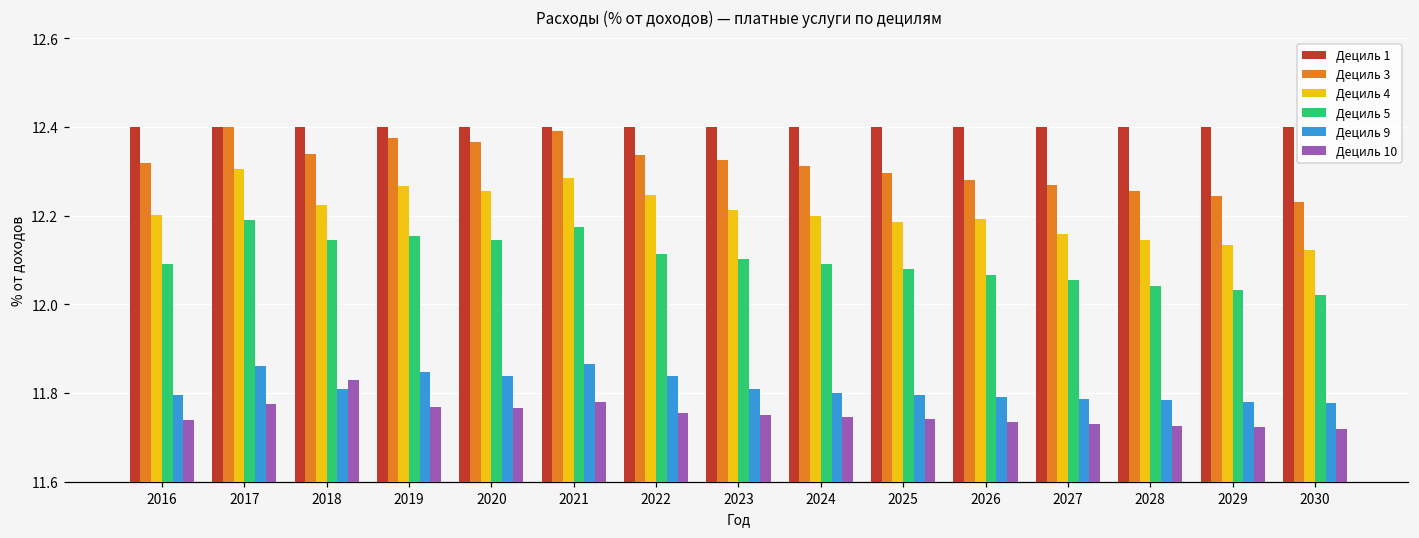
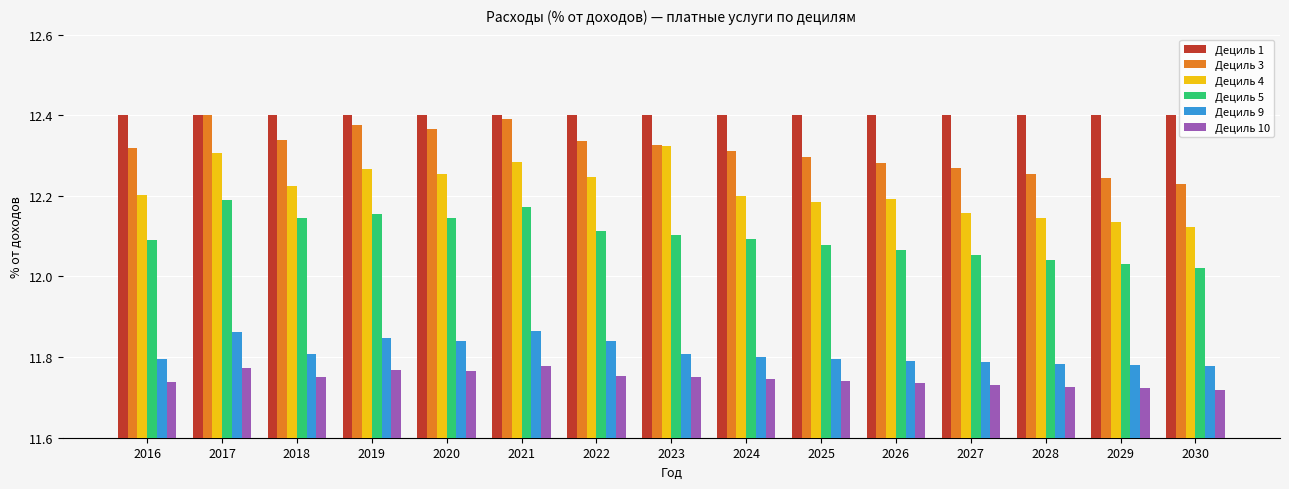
Дециль 10, 2018: 11.83 -> 11.75
Дециль 4, 2023: 12.21 -> 12.32
